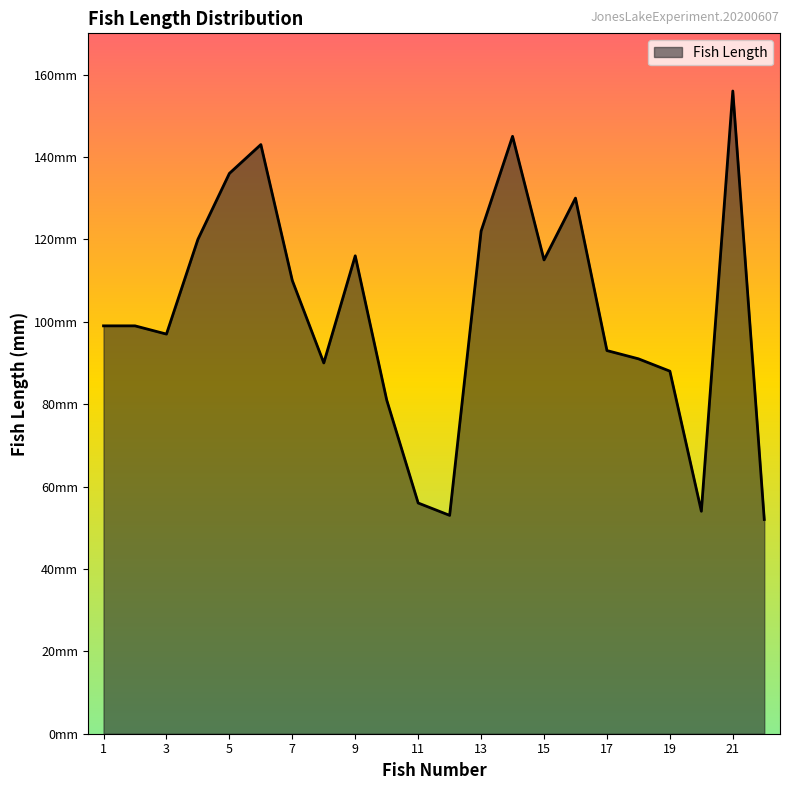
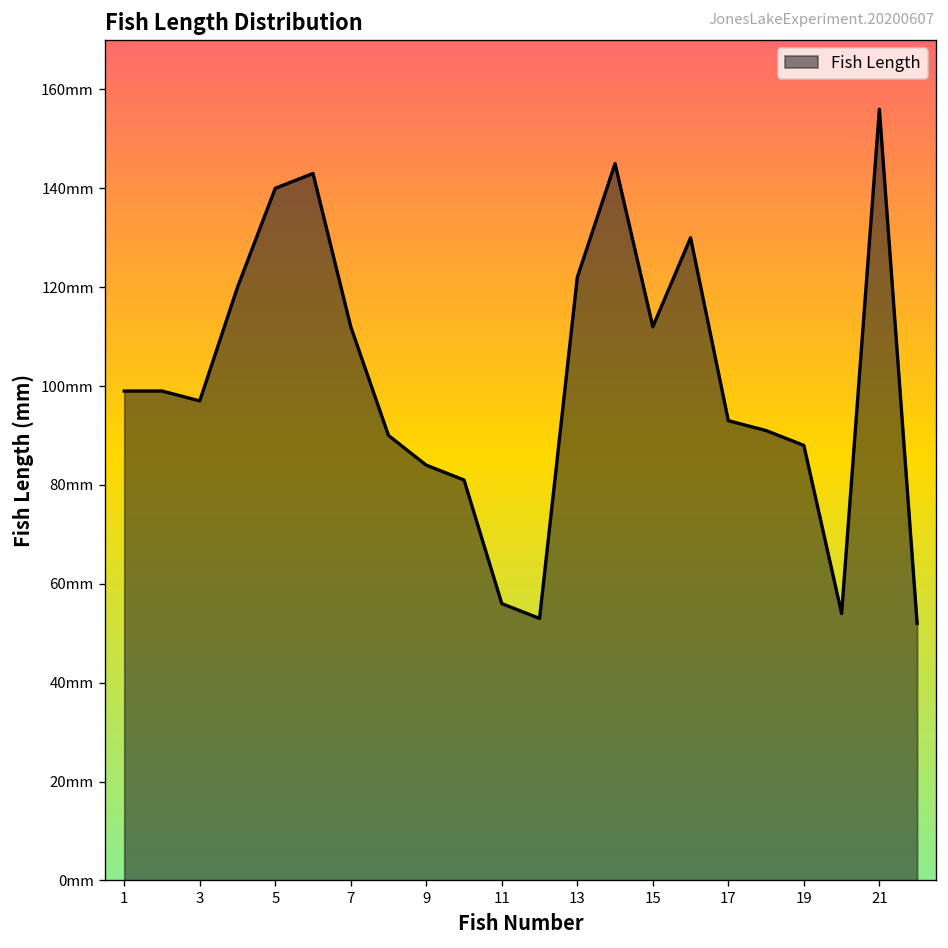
5: 136mm -> 140mm
7: 110mm -> 112mm
9: 116mm -> 84mm
15: 115mm -> 112mm
